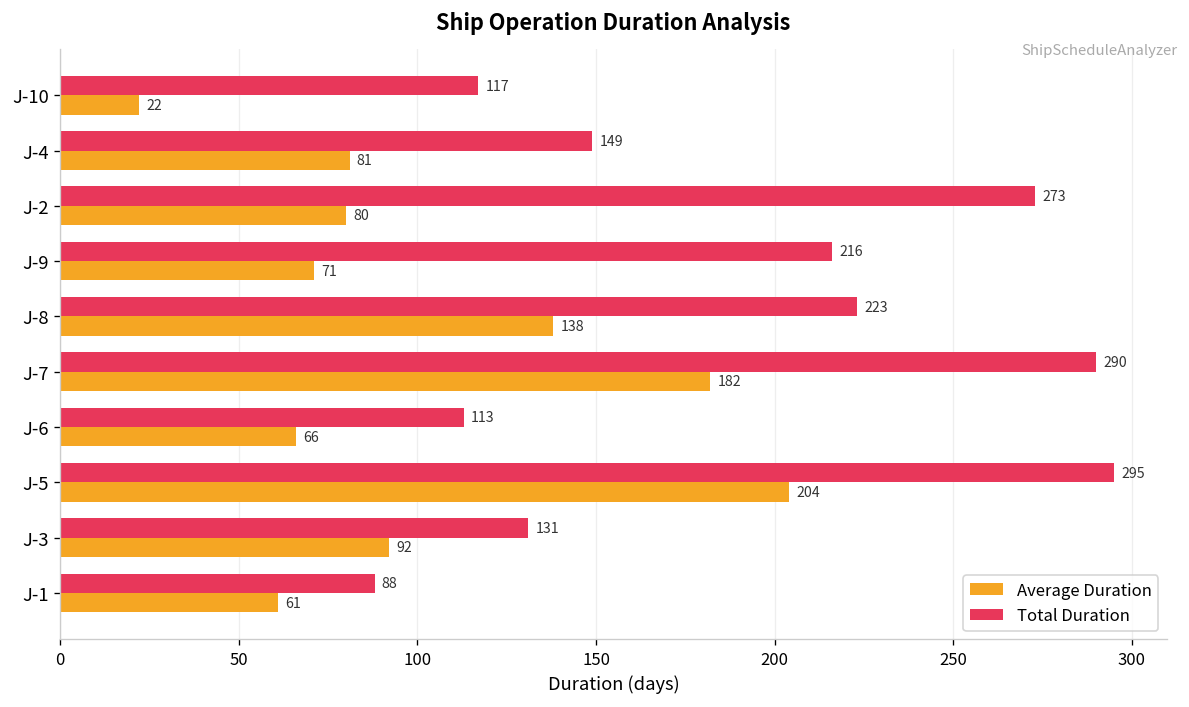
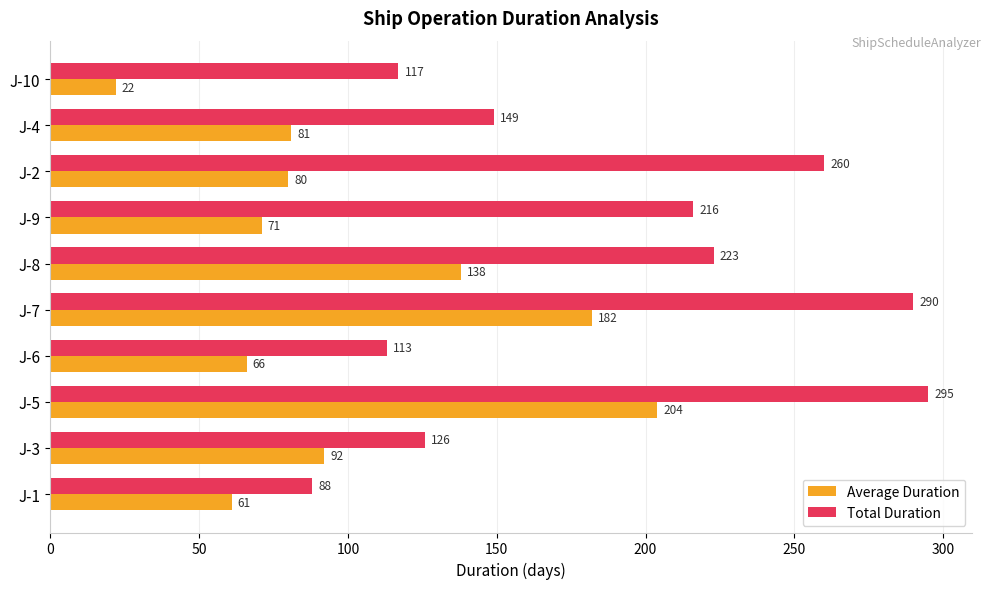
Total Duration, J-2: 273 -> 260
Total Duration, J-3: 131 -> 126
